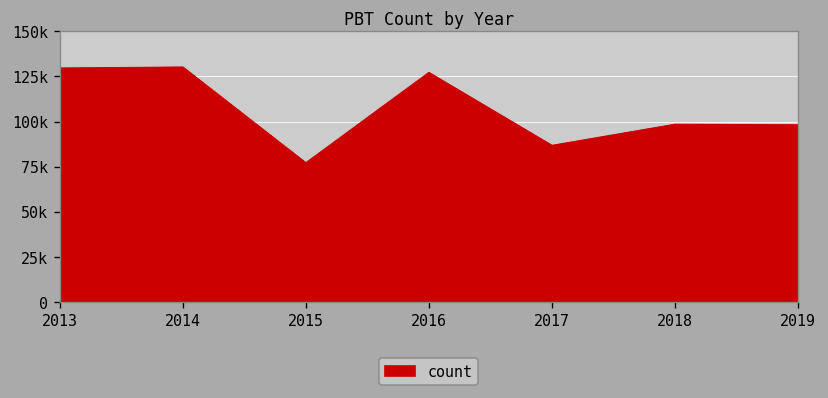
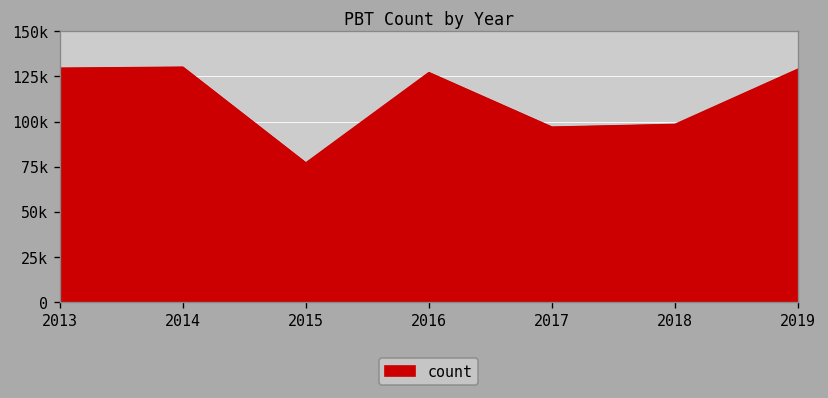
2017: 87000 -> 97000
2019: 98000 -> 129000
